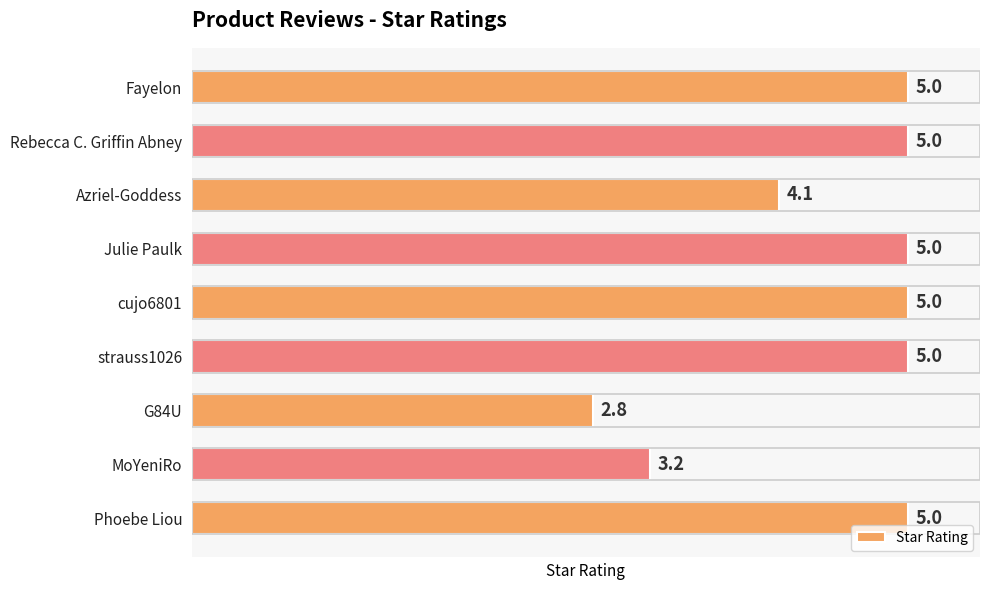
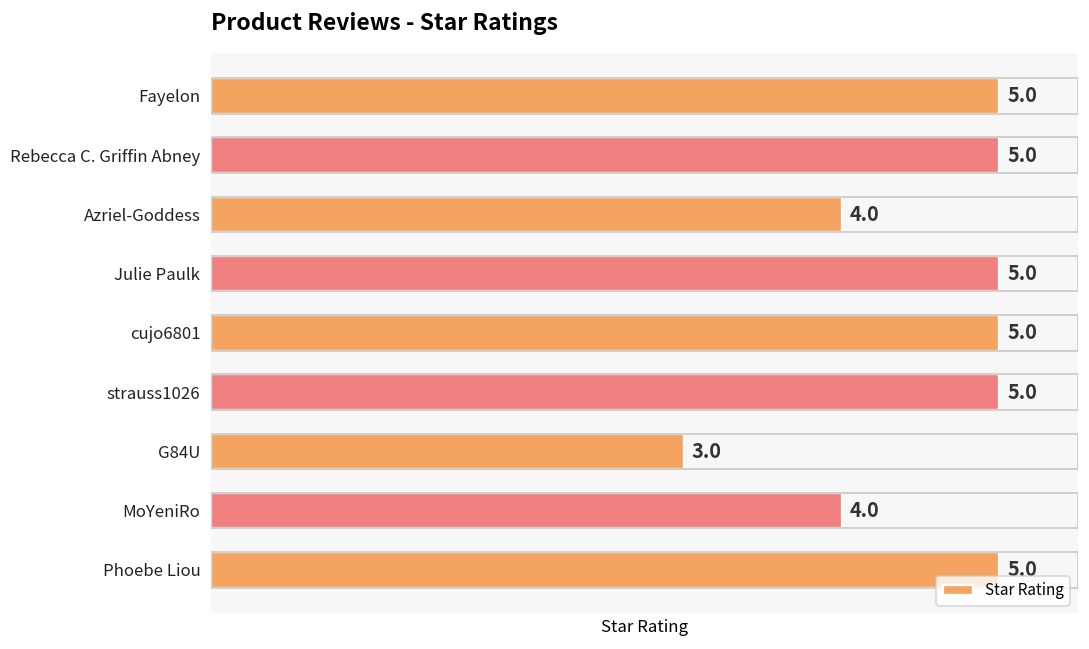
Azriel-Goddess: 4.1 -> 4.0
G84U: 2.8 -> 3.0
MoYeniRo: 3.2 -> 4.0
